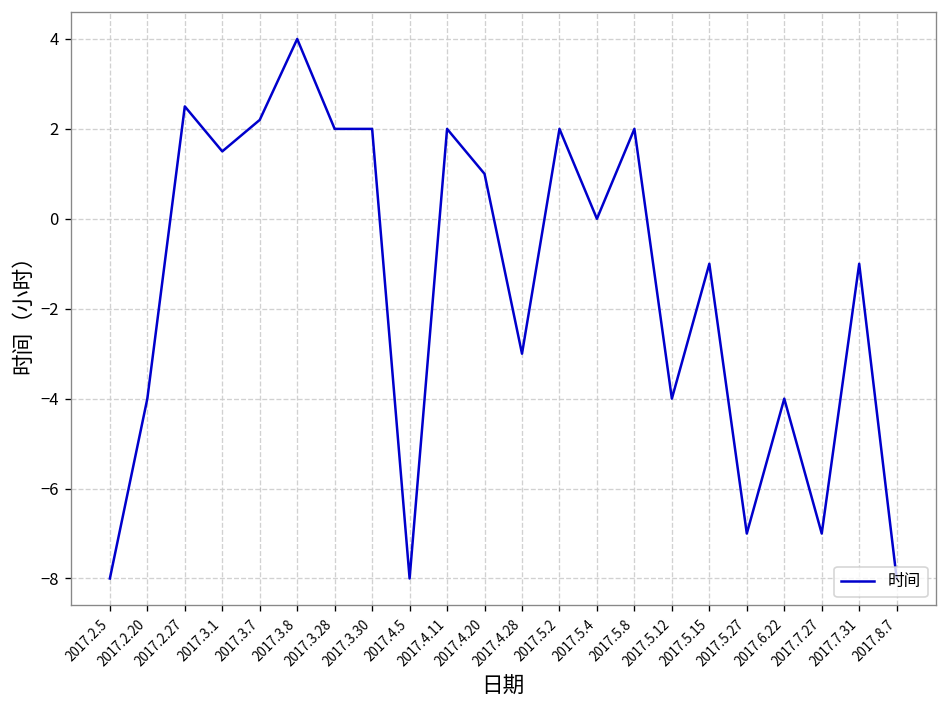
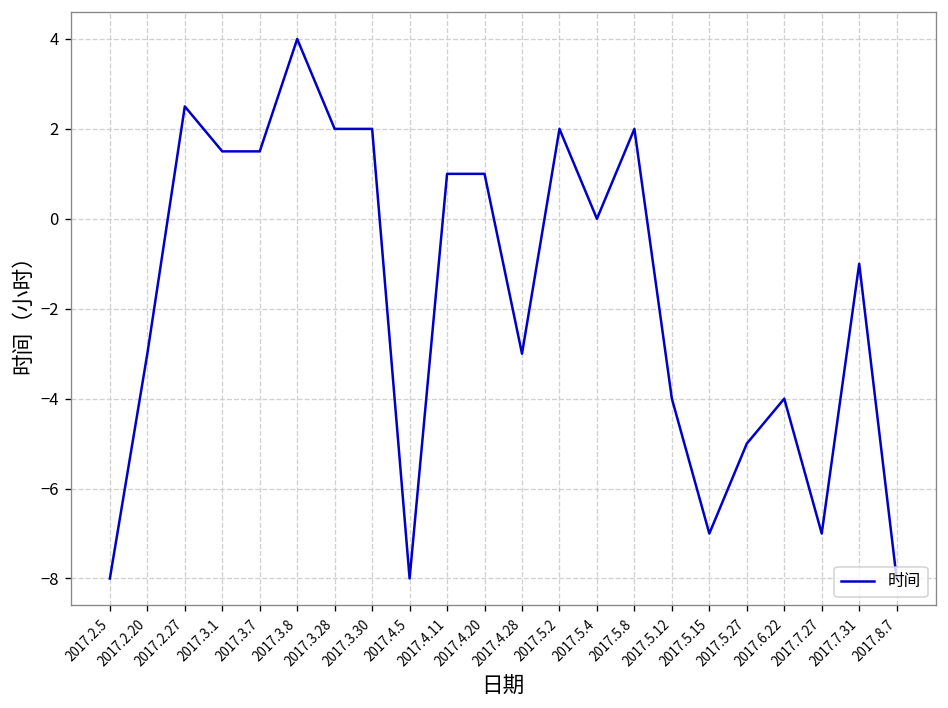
2017.2.20: -4 -> -3
2017.3.7: 2.2 -> 1.5
2017.4.11: 2 -> 1
2017.5.15: -1 -> -7
2017.5.27: -7 -> -5
